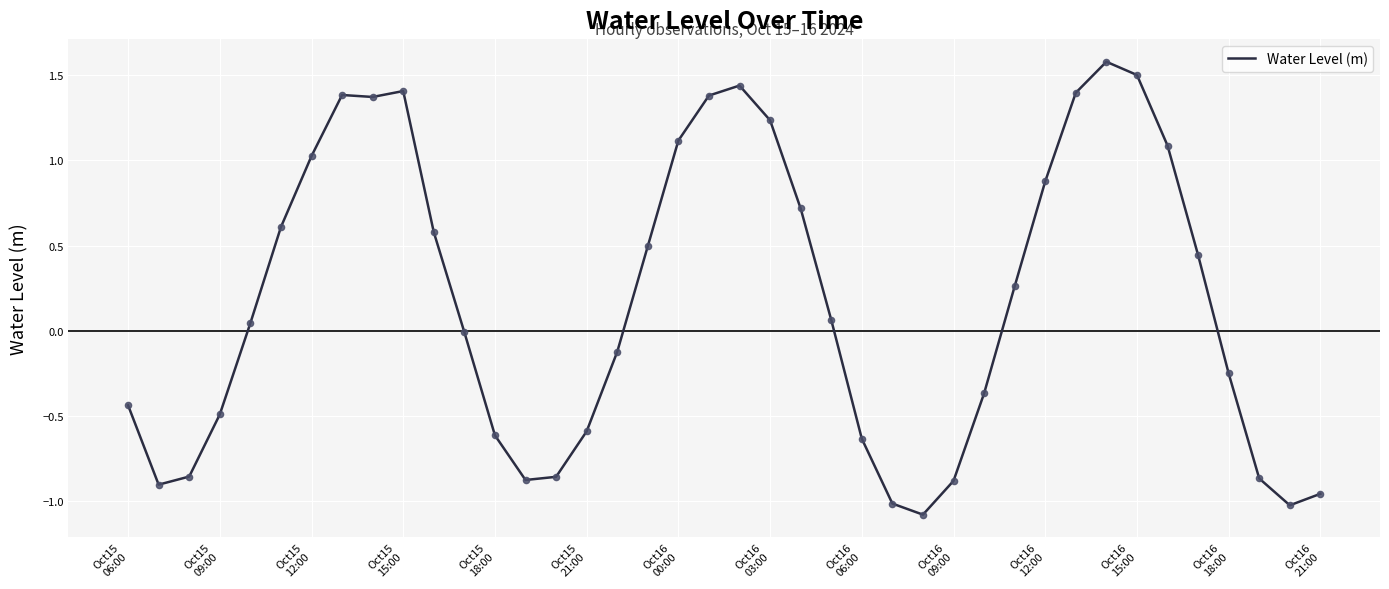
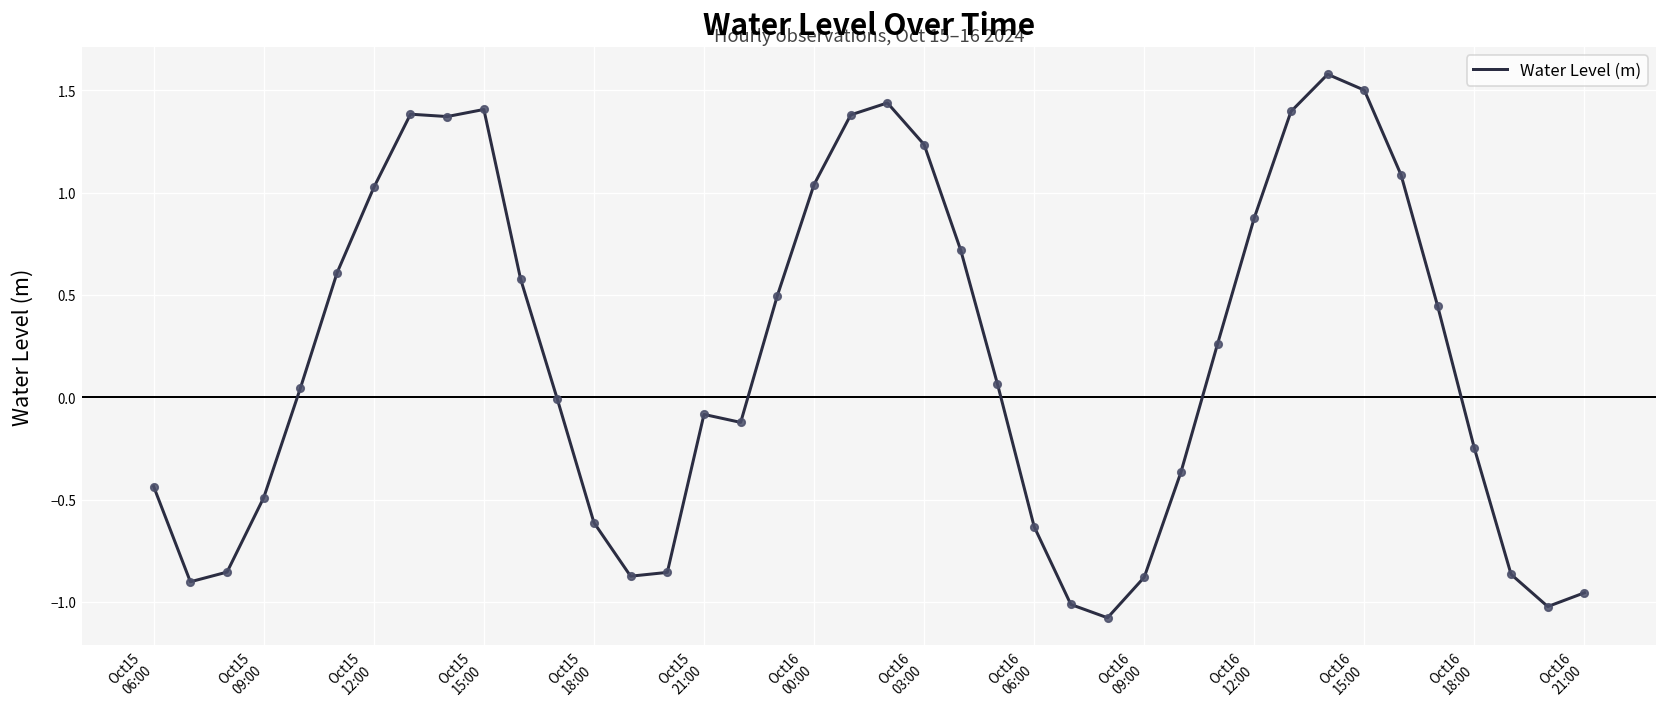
Oct15 21:00: -0.59 -> -0.08
Oct16 00:00: 1.12 -> 1.04
